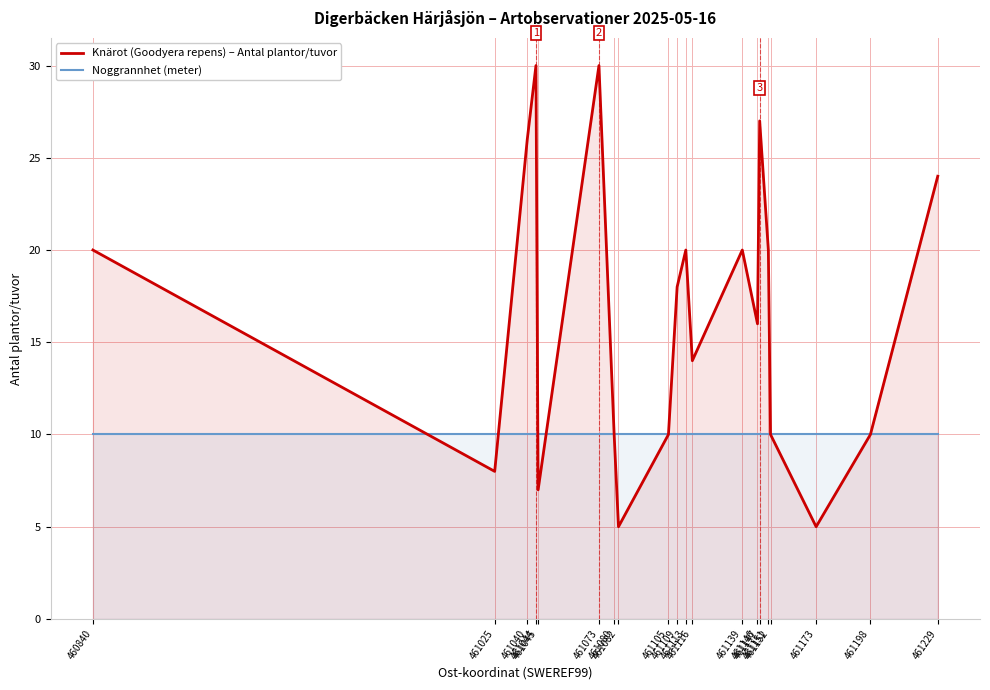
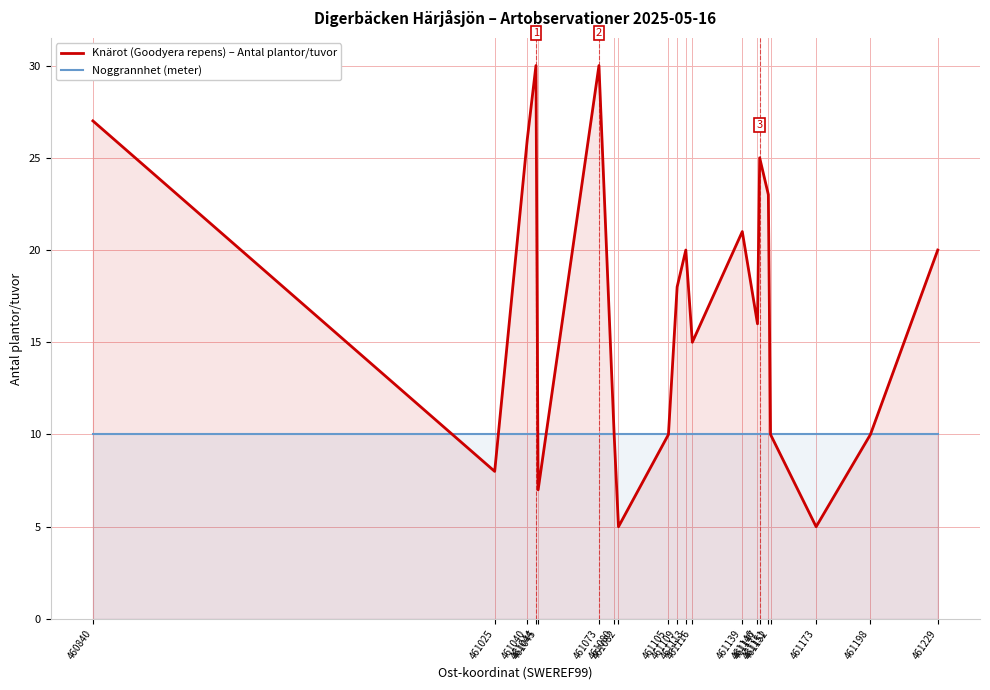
Knärot (Goodyera repens) – Antal plantor/tuvor, 460840: 20 -> 27
Knärot (Goodyera repens) – Antal plantor/tuvor, 461116: 14 -> 15
Knärot (Goodyera repens) – Antal plantor/tuvor, 461139: 20 -> 21
Knärot (Goodyera repens) – Antal plantor/tuvor, 461147: 27 -> 25
Knärot (Goodyera repens) – Antal plantor/tuvor, 461151: 20 -> 23
Knärot (Goodyera repens) – Antal plantor/tuvor, 461229: 24 -> 20
